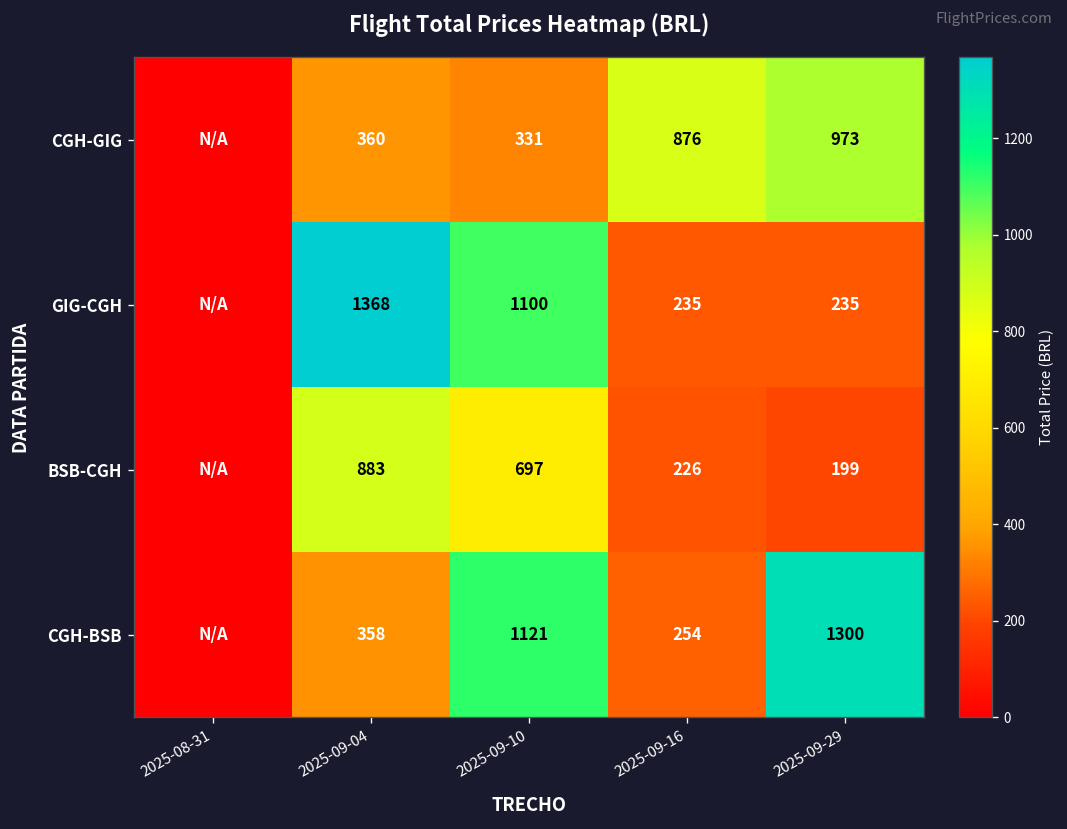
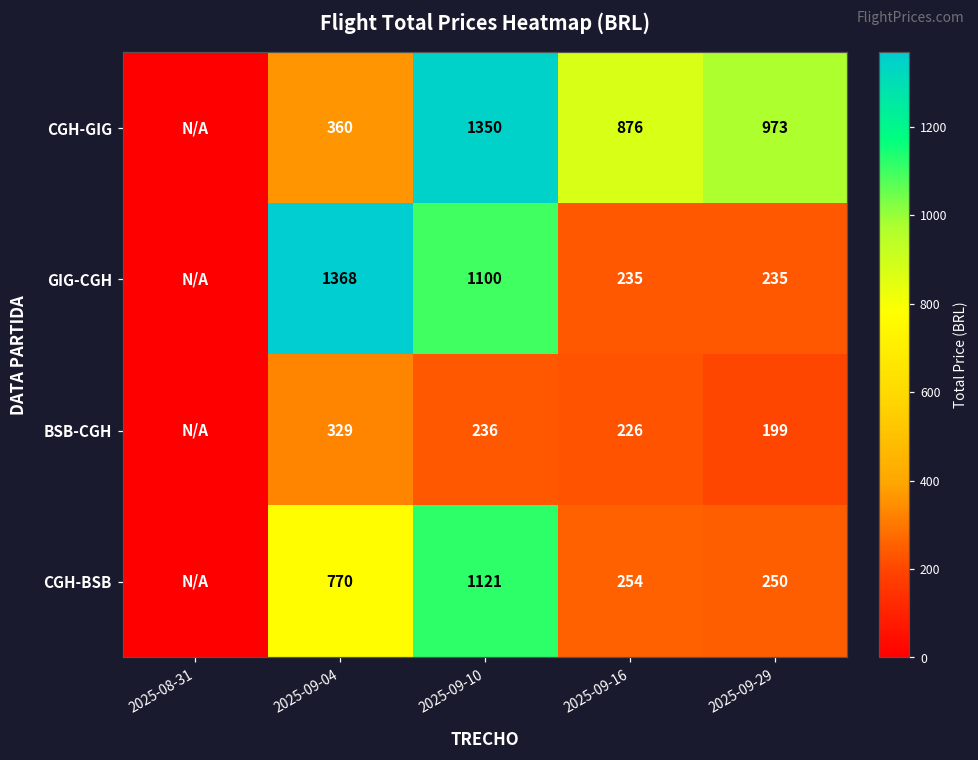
CGH-GIG, 2025-09-10: 331 -> 1350
BSB-CGH, 2025-09-04: 883 -> 329
BSB-CGH, 2025-09-10: 697 -> 236
CGH-BSB, 2025-09-04: 358 -> 770
CGH-BSB, 2025-09-29: 1300 -> 250
